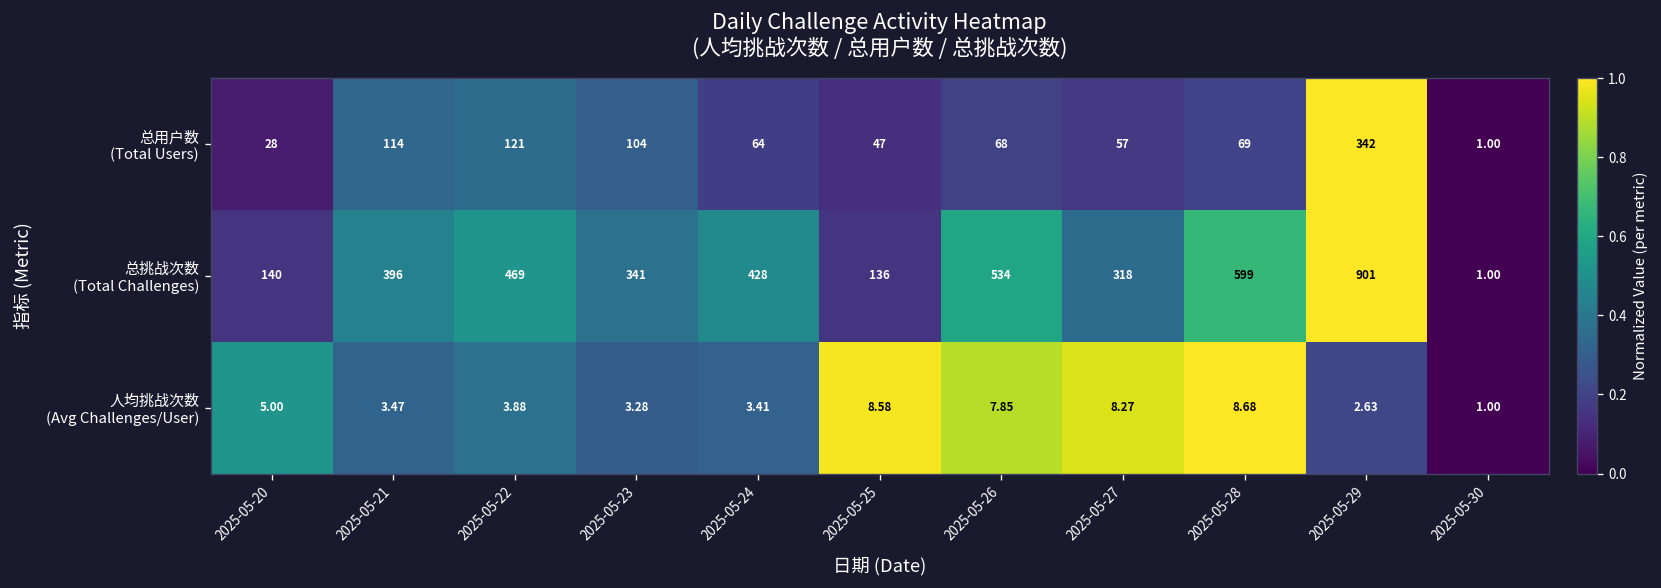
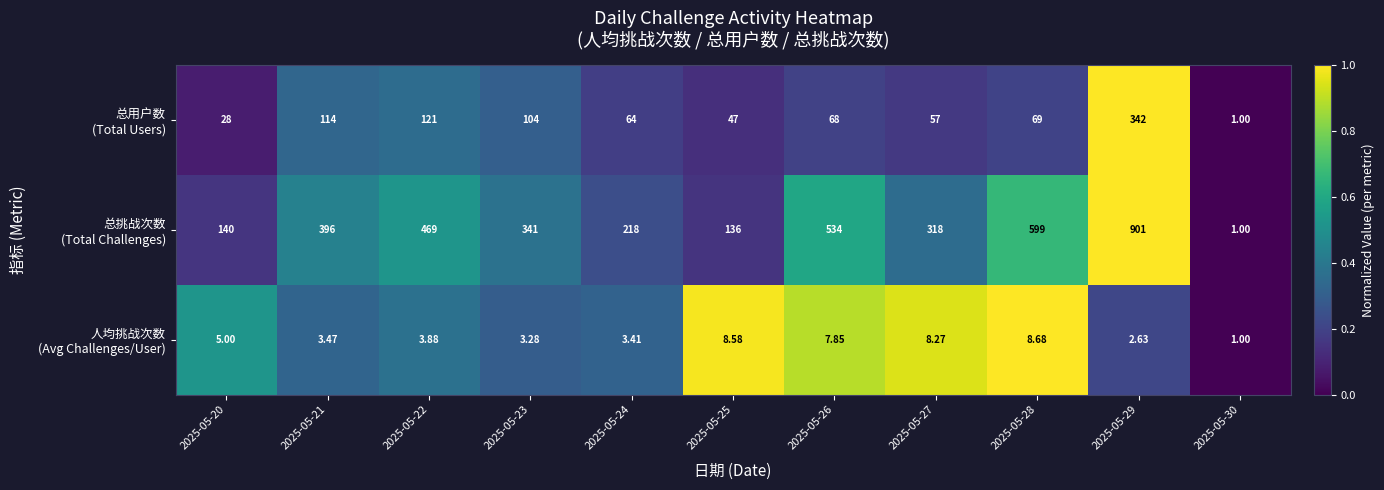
总挑战次数 (Total Challenges), 2025-05-24: 428 -> 218
